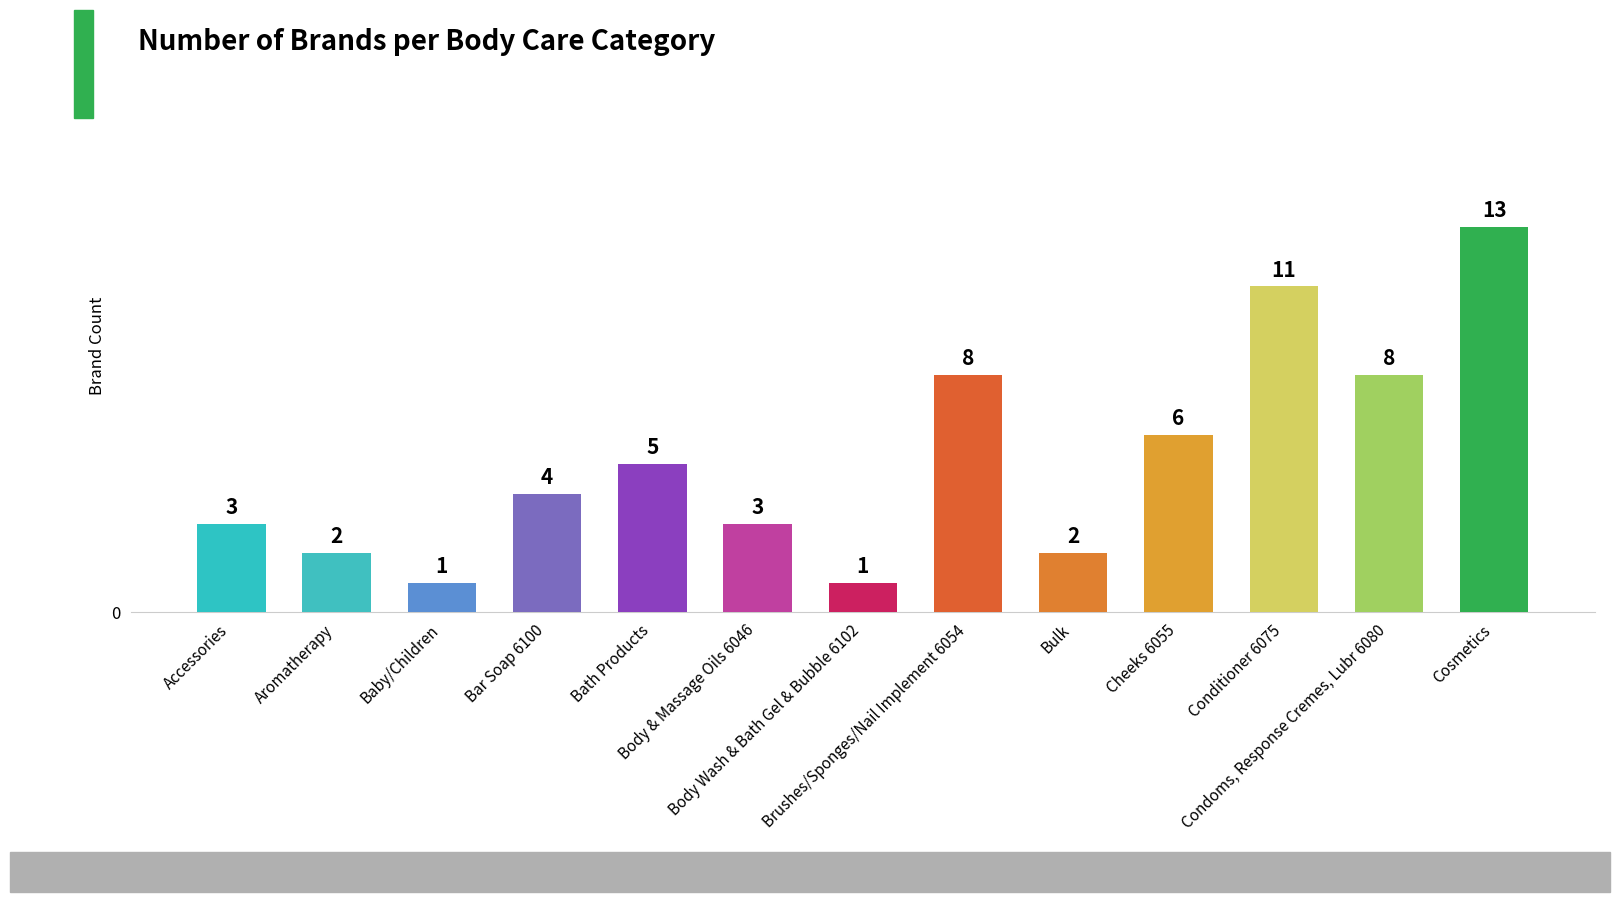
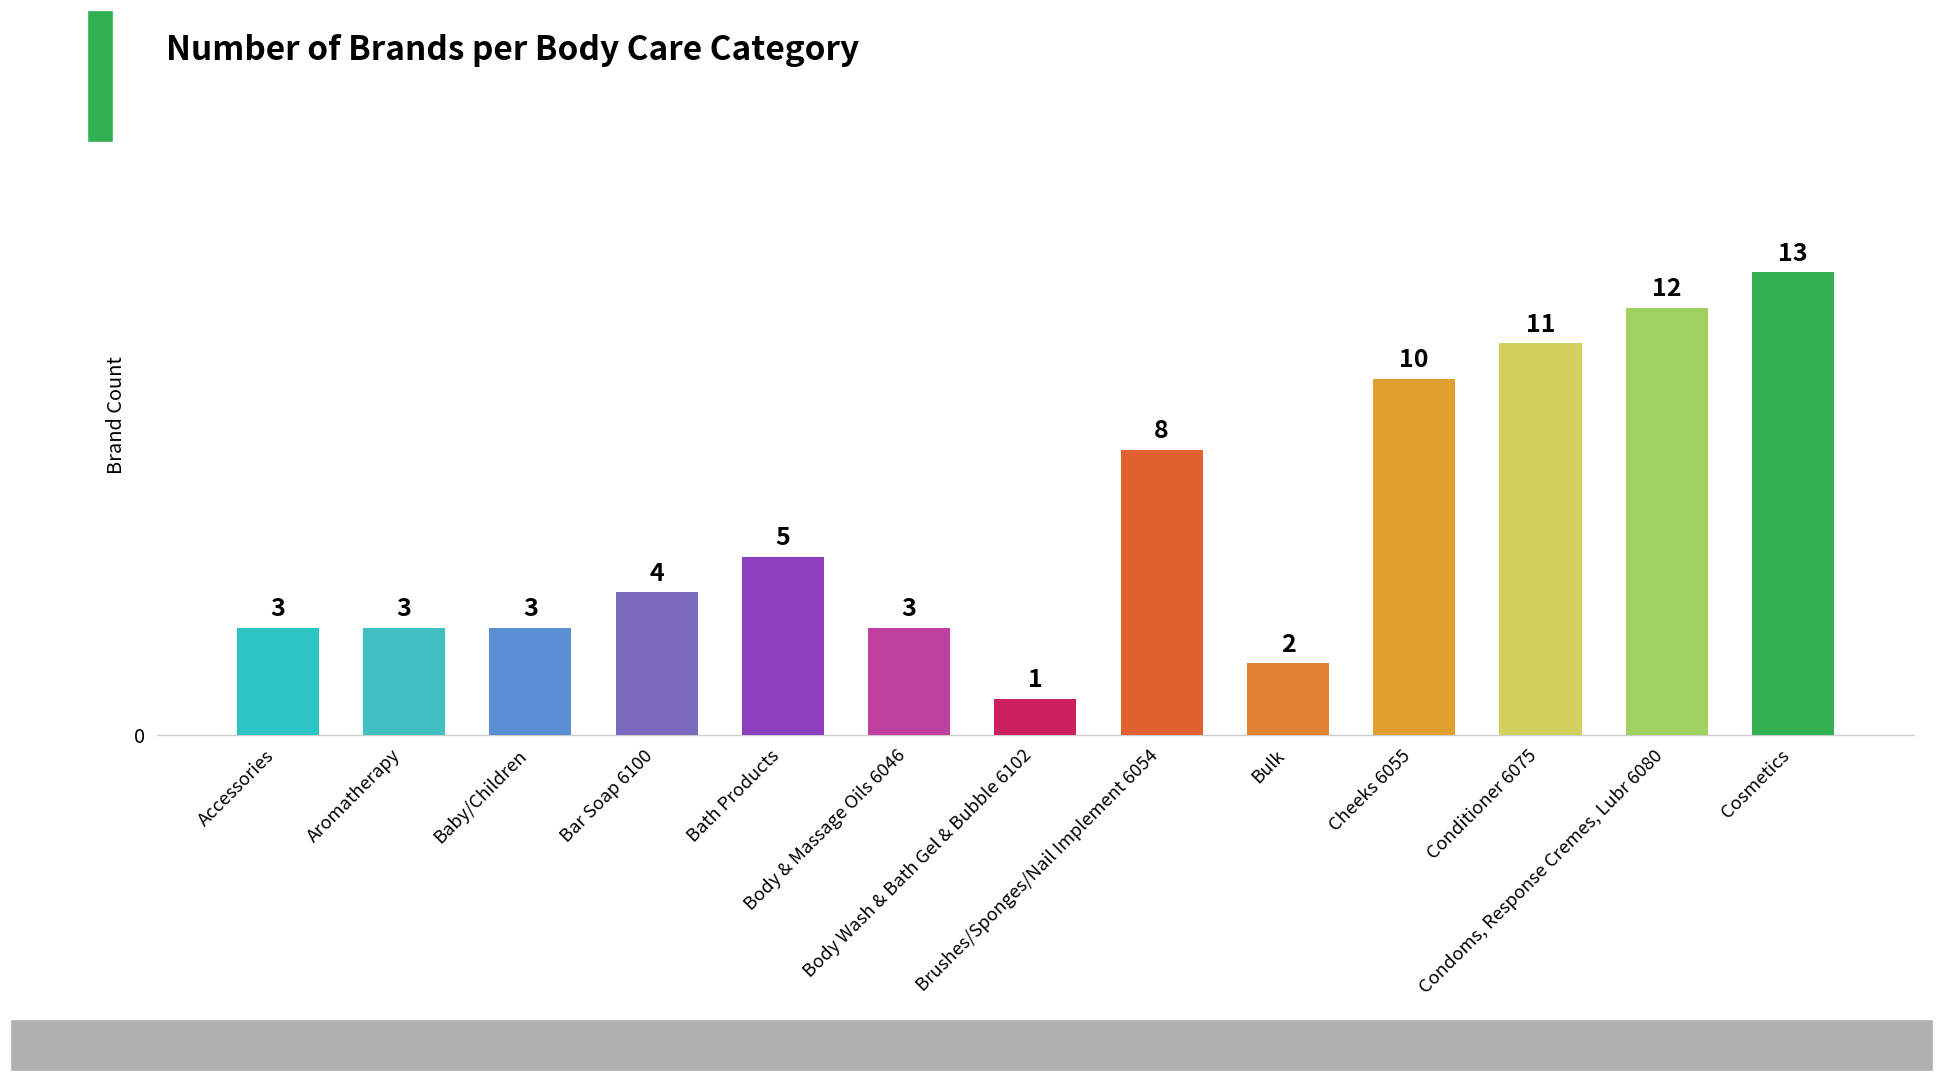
Aromatherapy: 2 -> 3
Baby/Children: 1 -> 3
Cheeks 6055: 6 -> 10
Condoms, Response Cremes, Lubr 6080: 8 -> 12
